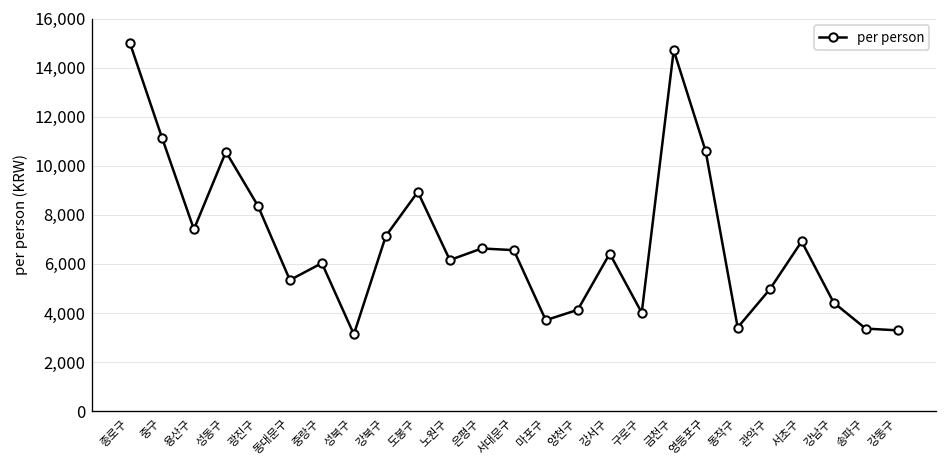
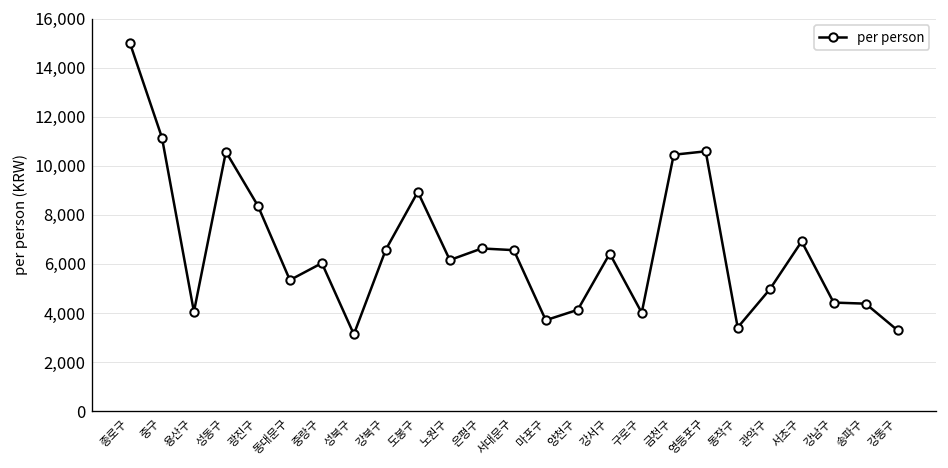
용산구: 7,400 -> 4,100
강북구: 7,100 -> 6,600
금천구: 14,700 -> 10,500
송파구: 3,400 -> 4,400
